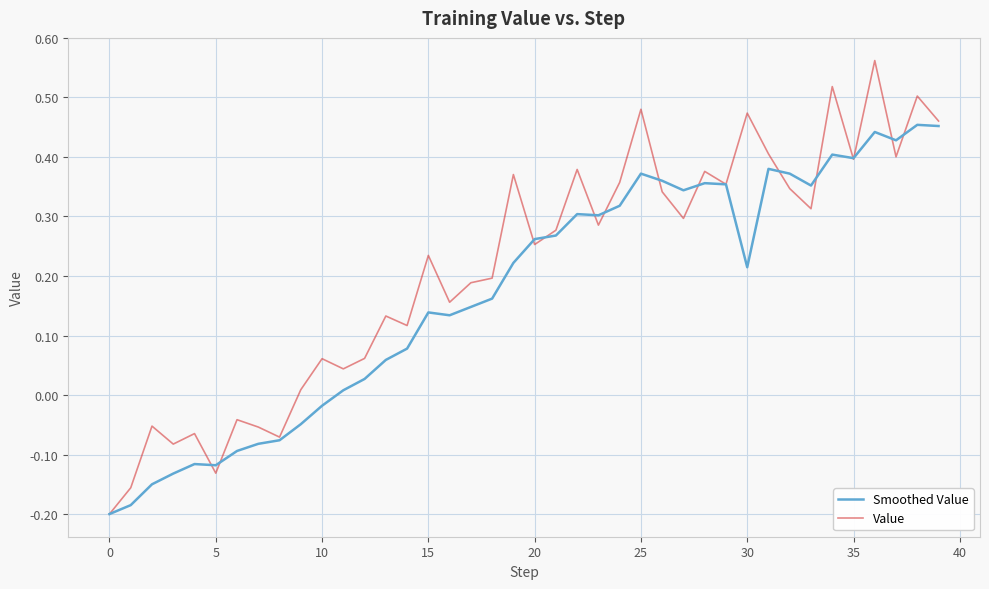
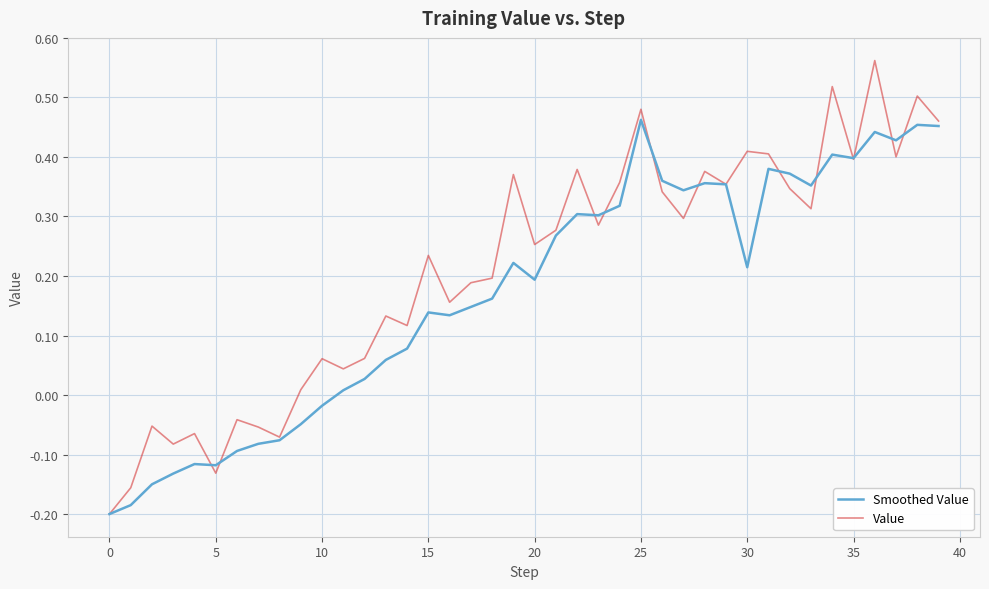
Smoothed Value, 20: 0.26 -> 0.19
Smoothed Value, 25: 0.37 -> 0.46
Value, 30: 0.47 -> 0.41
